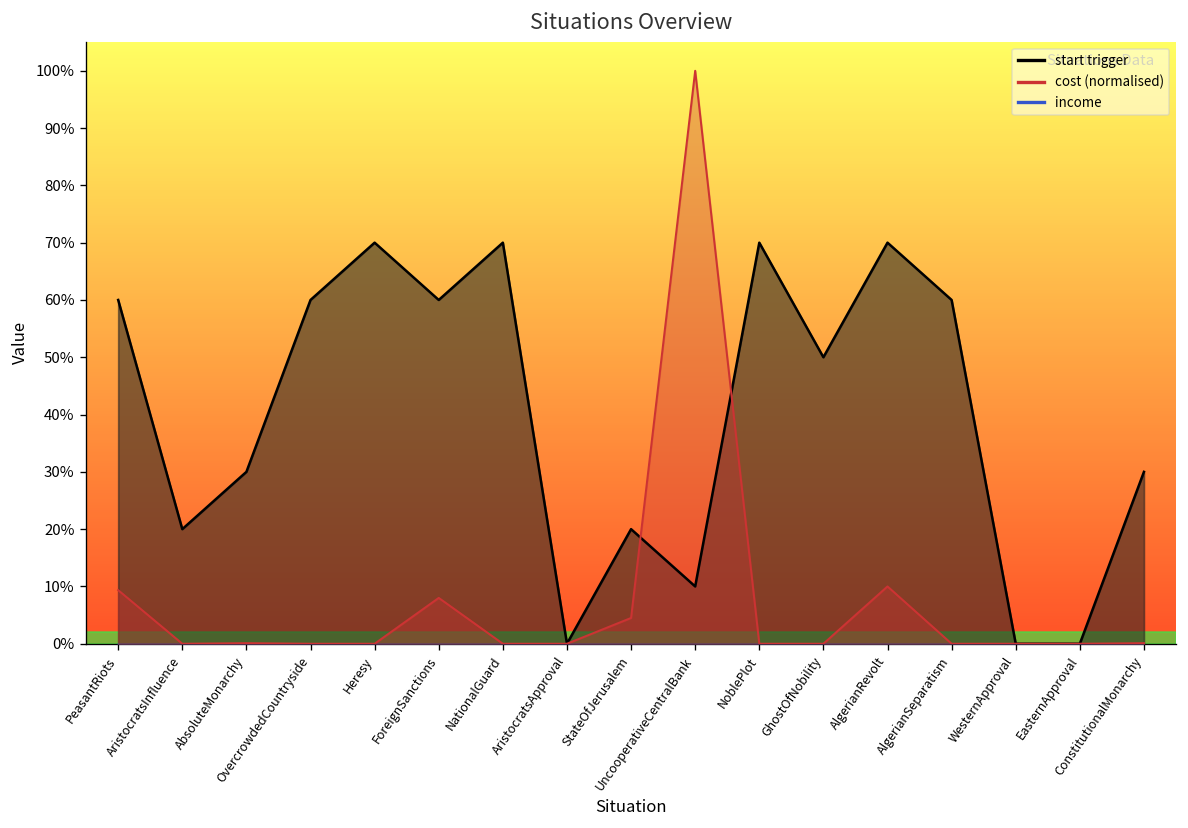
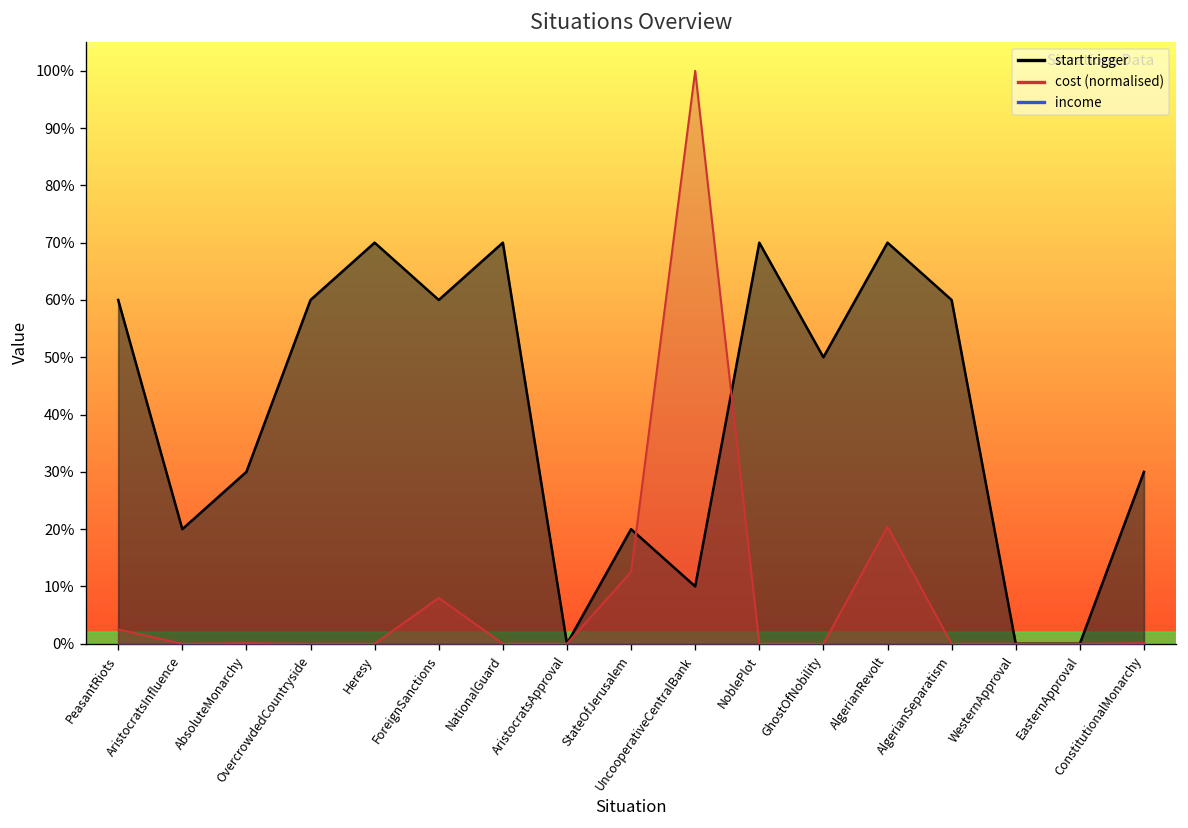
cost (normalised), PeasantRiots: 9% -> 3%
cost (normalised), StateOfJerusalem: 5% -> 13%
cost (normalised), AlgerianRevolt: 10% -> 20%
